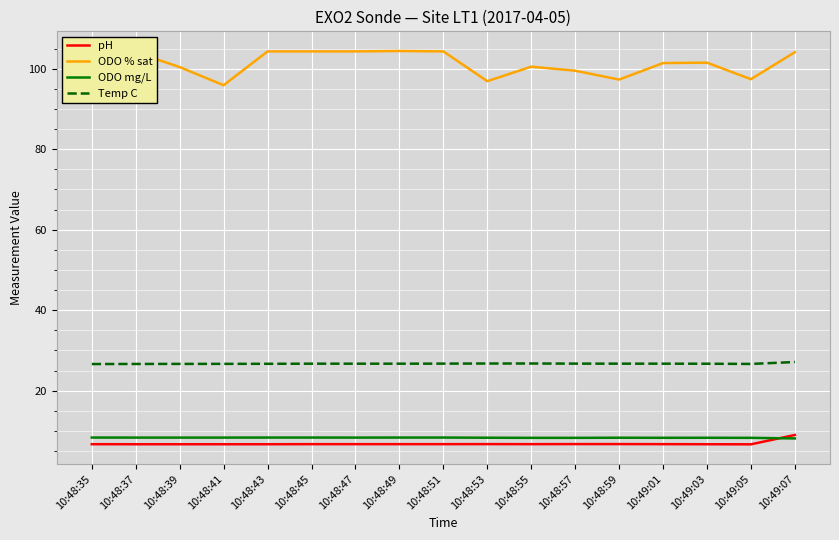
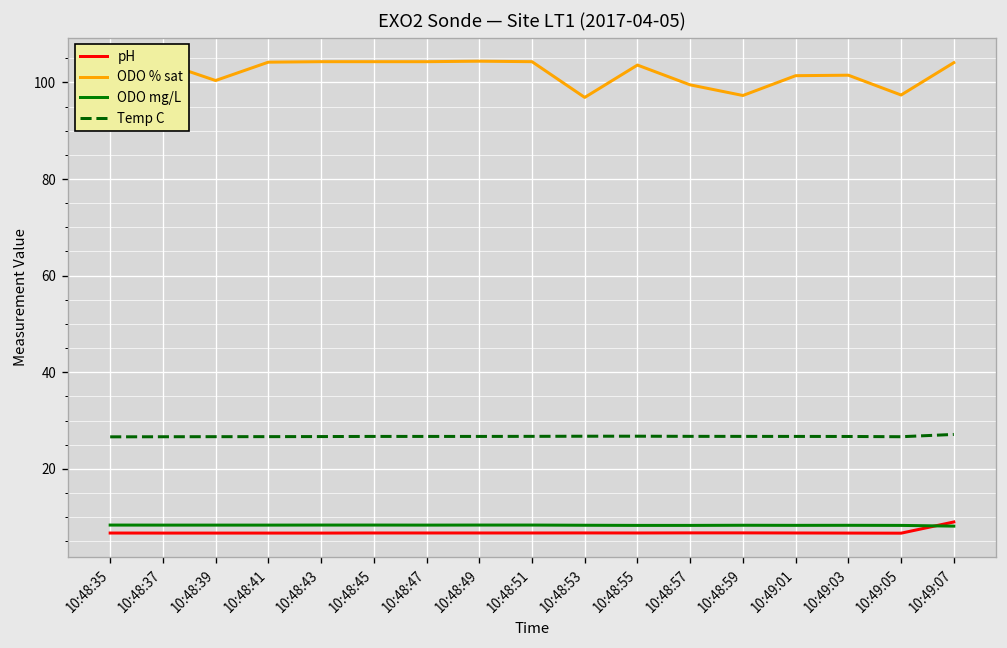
ODO % sat, 10:48:41: 96 -> 104
ODO % sat, 10:48:55: 101 -> 104
